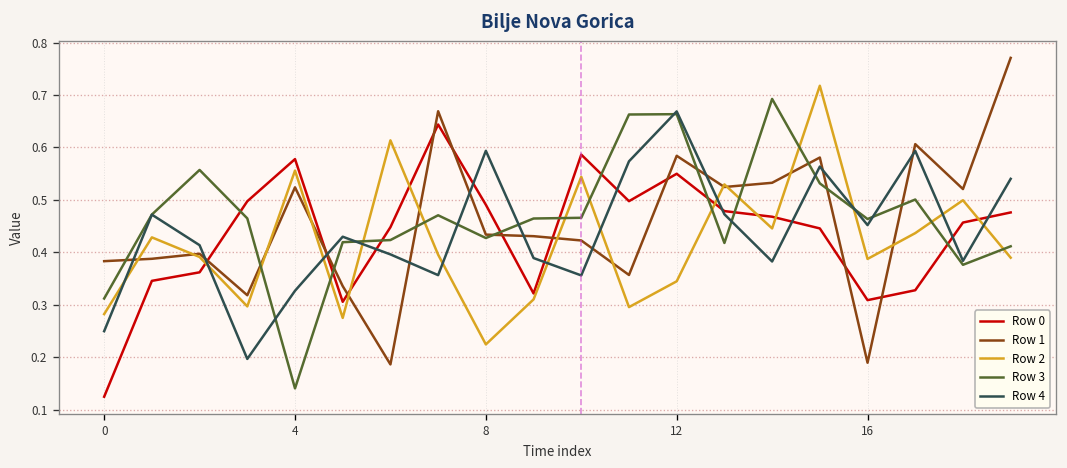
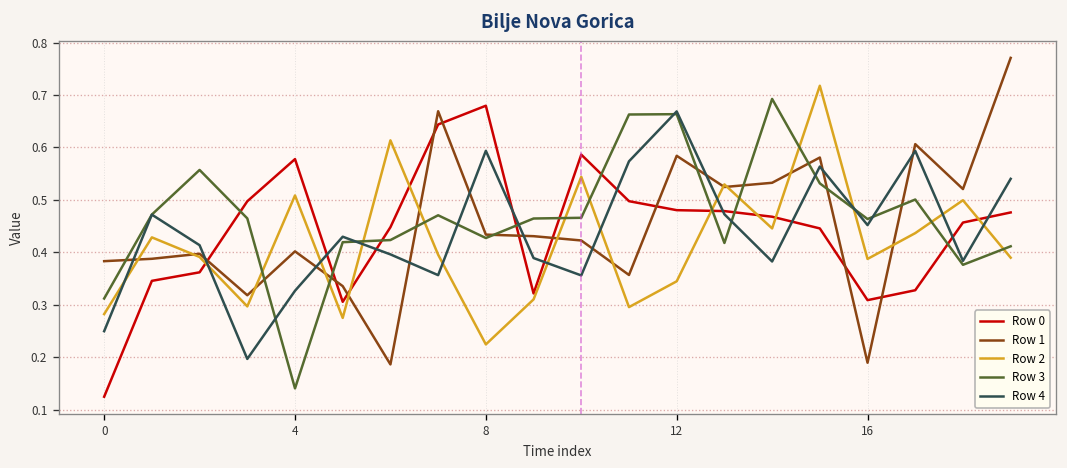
Row 1, 4: 0.52 -> 0.40
Row 2, 4: 0.56 -> 0.51
Row 0, 8: 0.49 -> 0.68
Row 0, 12: 0.55 -> 0.48
